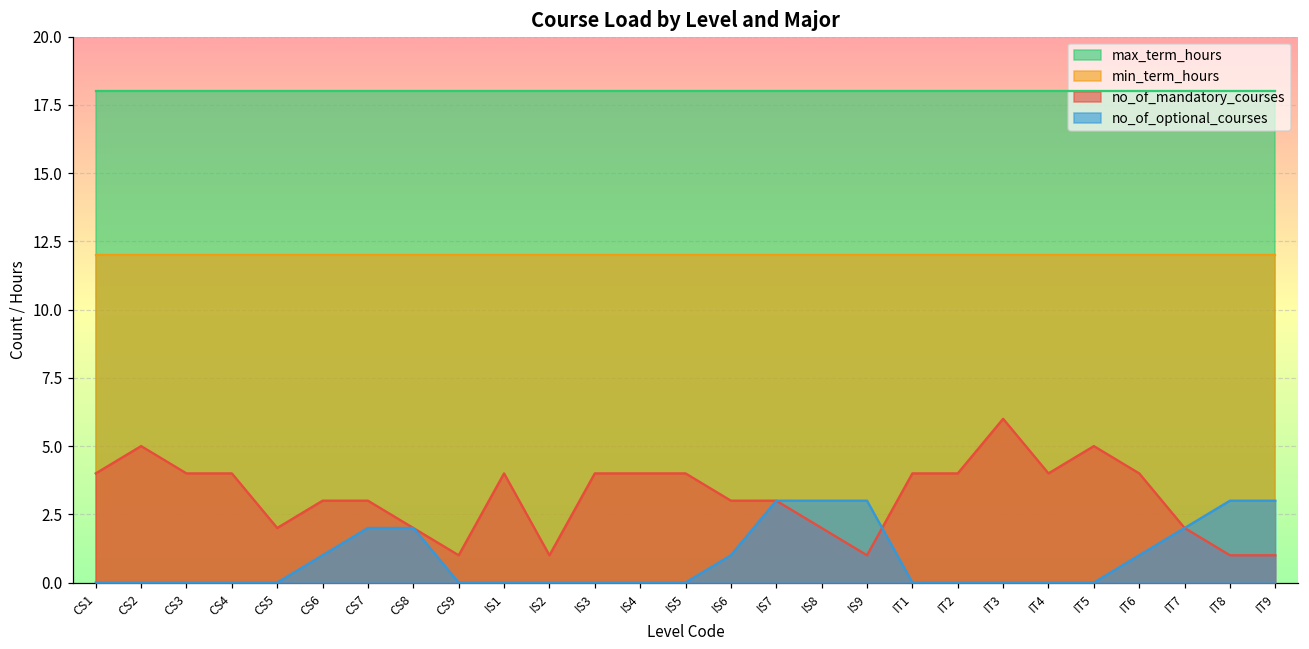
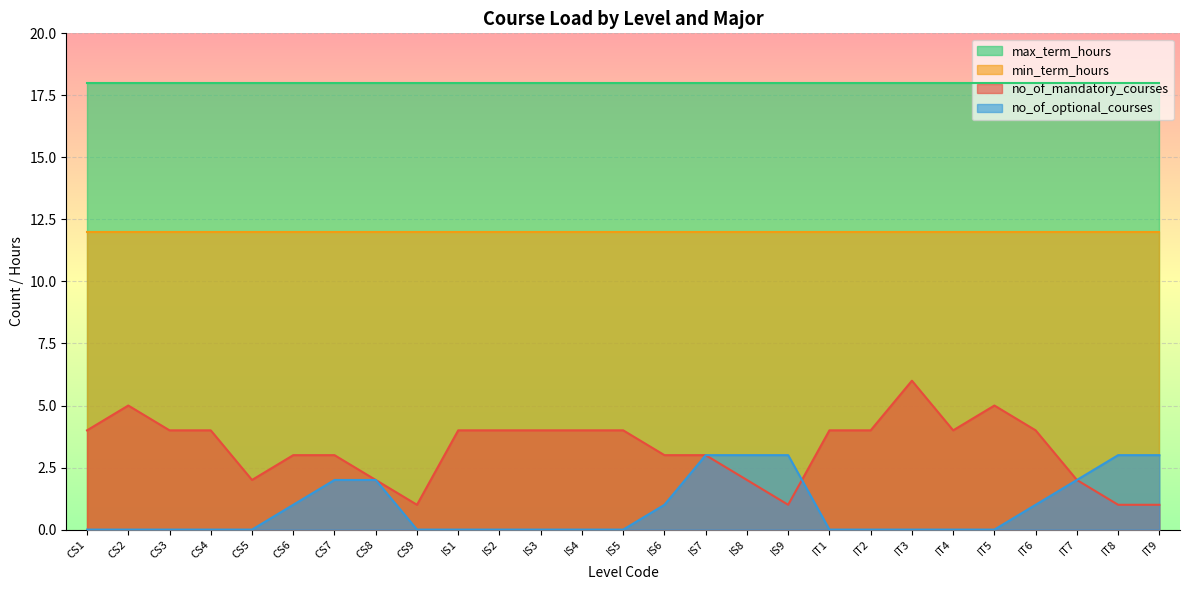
no_of_mandatory_courses, IS2: 1 -> 4
